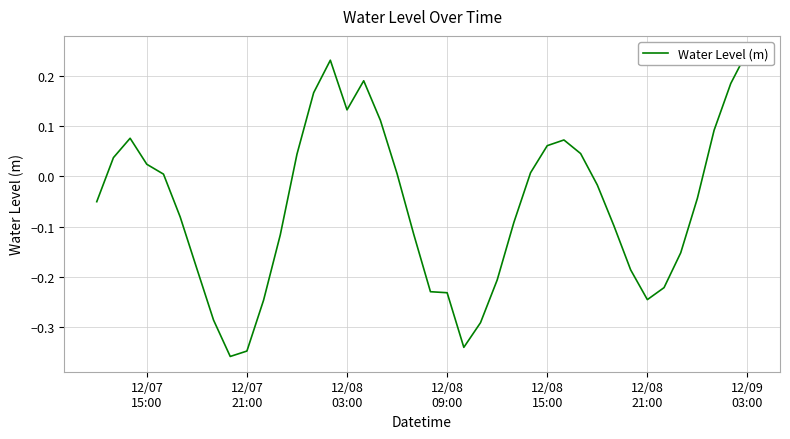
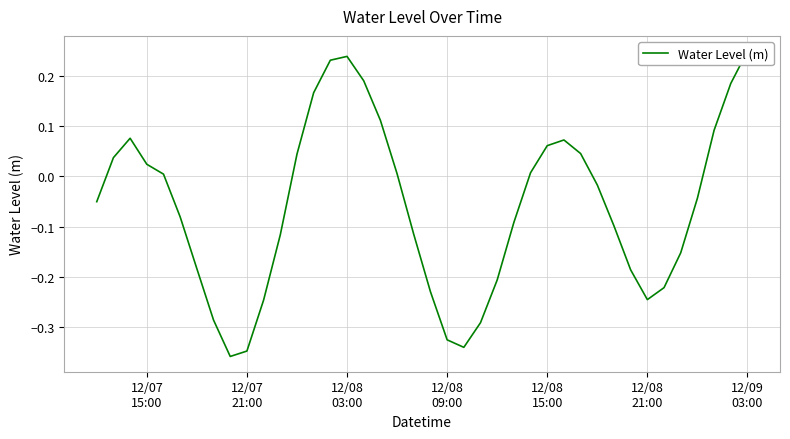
12/08 03:00: 0.13 -> 0.24
12/08 09:00: -0.23 -> -0.33
